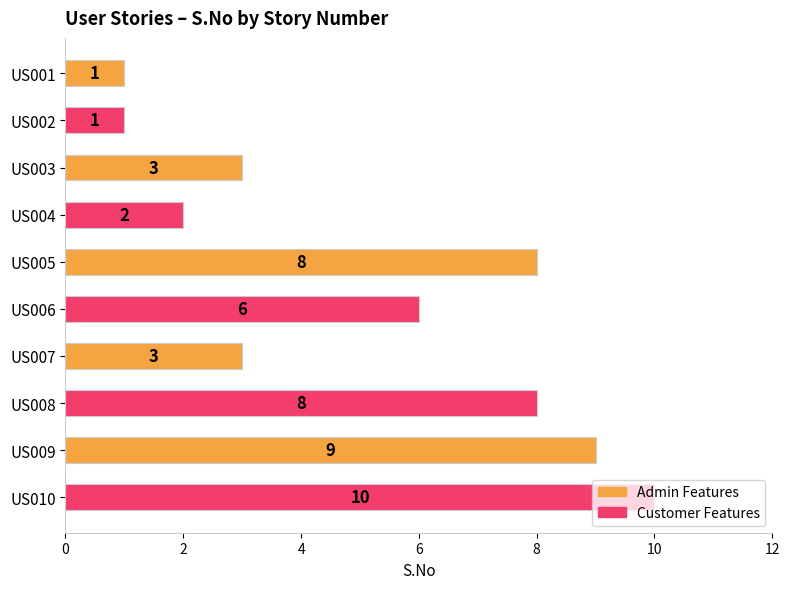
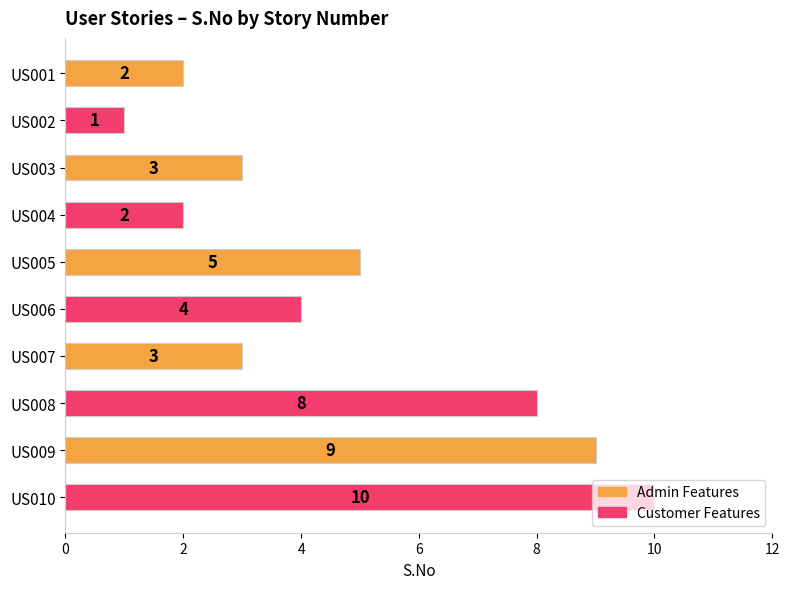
US001: 1 -> 2
US005: 8 -> 5
US006: 6 -> 4
